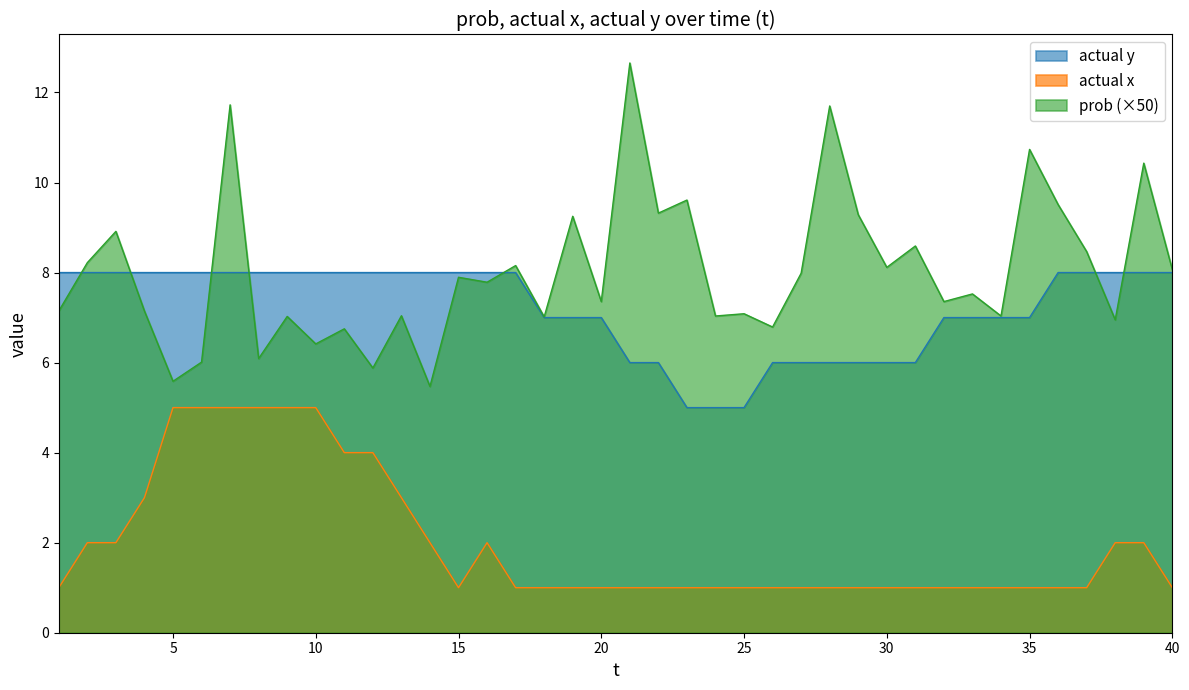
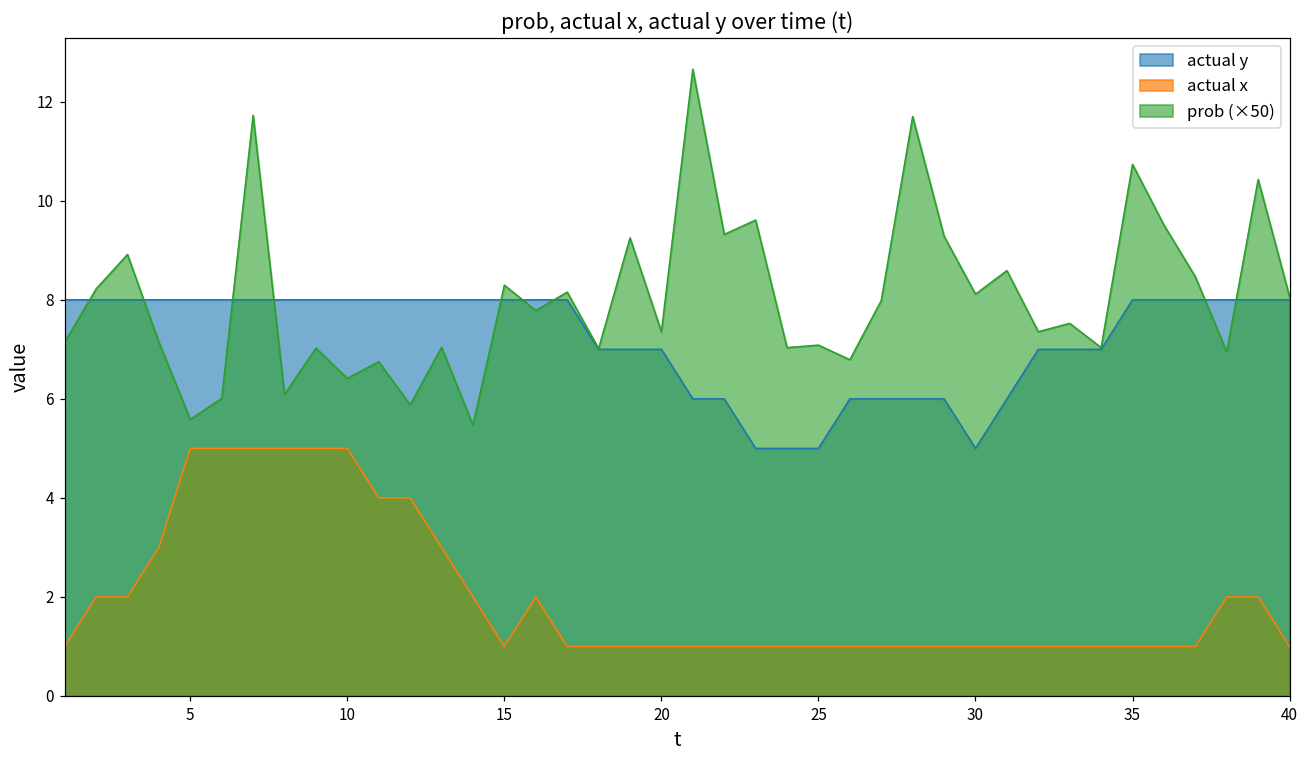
prob (×50), 15: 7.9 -> 8.3
actual y, 30: 6 -> 5
actual y, 35: 7 -> 8
